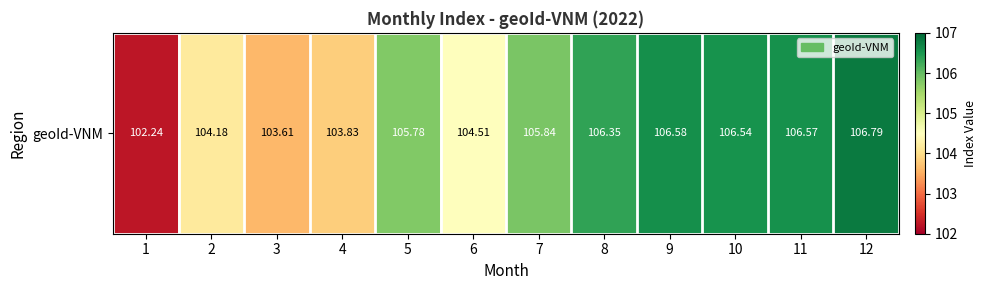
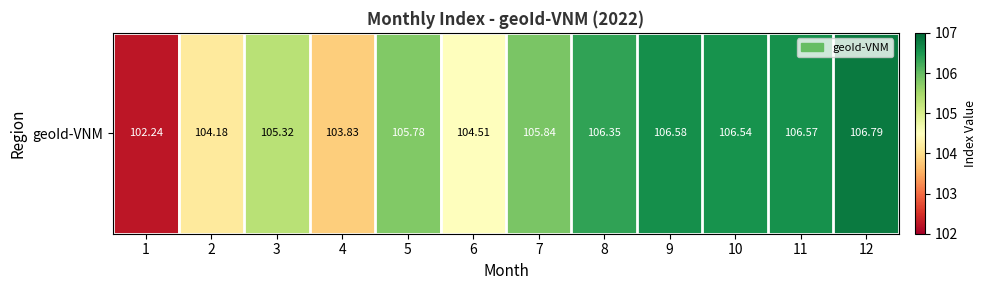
geoId-VNM, 3: 103.61 -> 105.32
